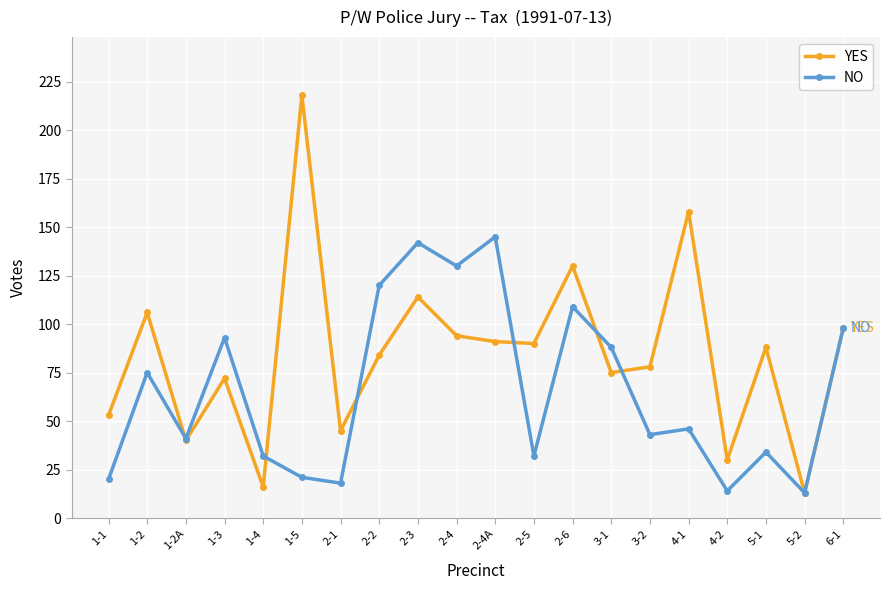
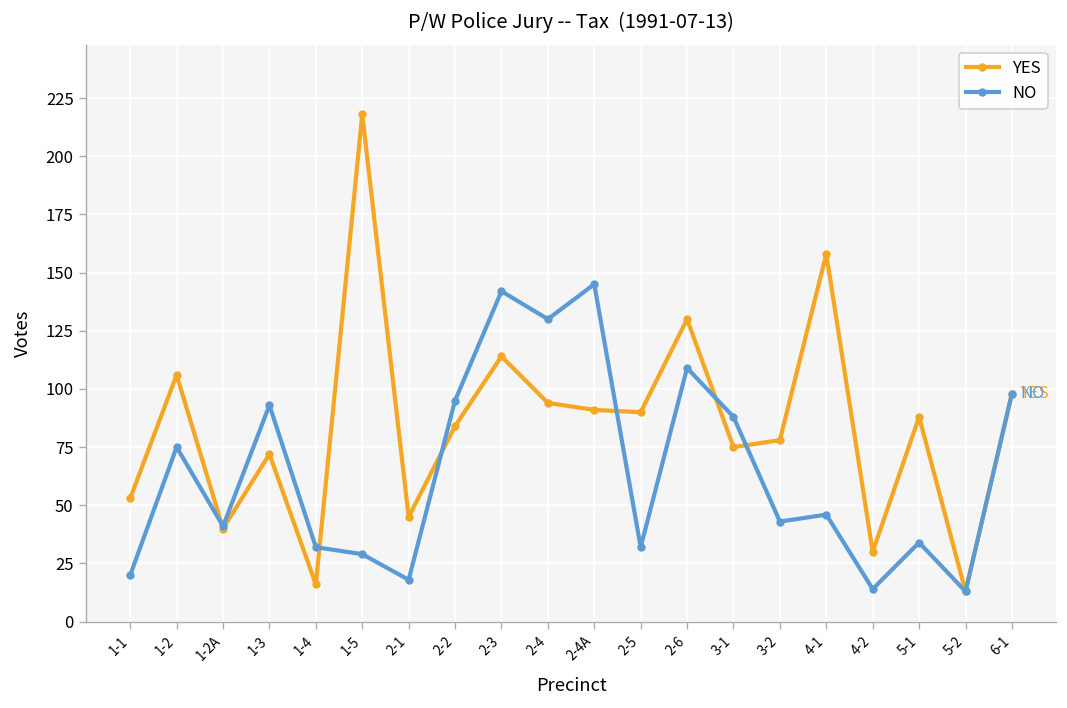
NO, 1-5: 21 -> 29
NO, 2-2: 120 -> 95
